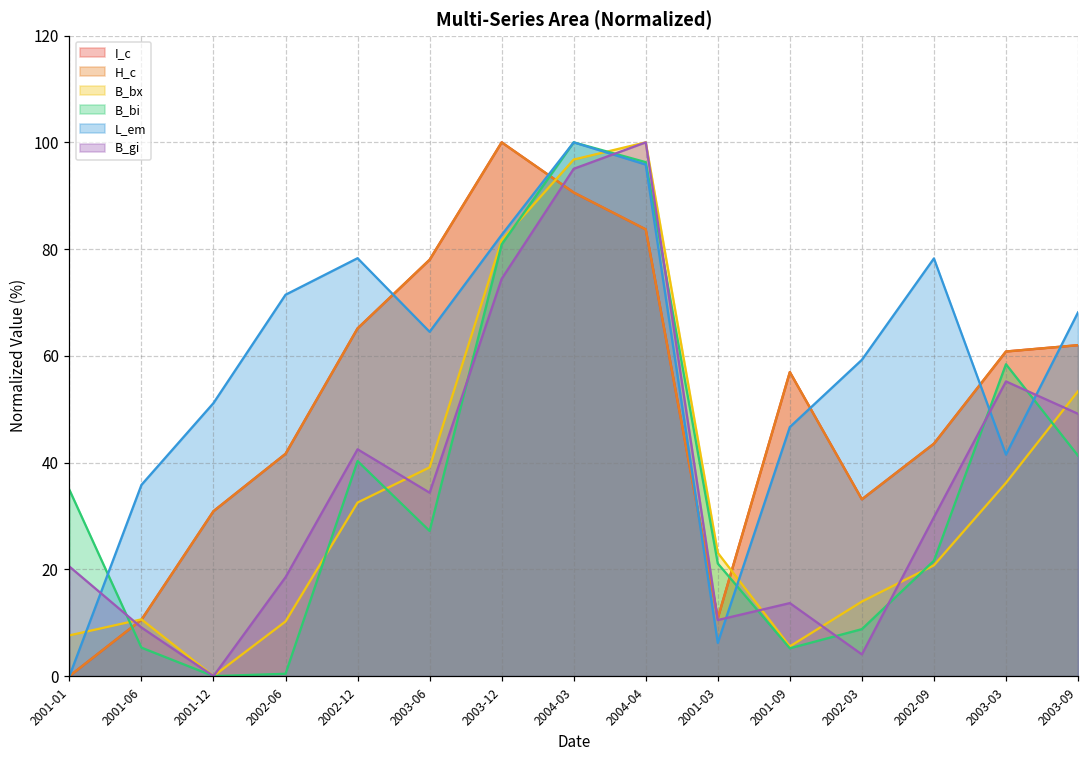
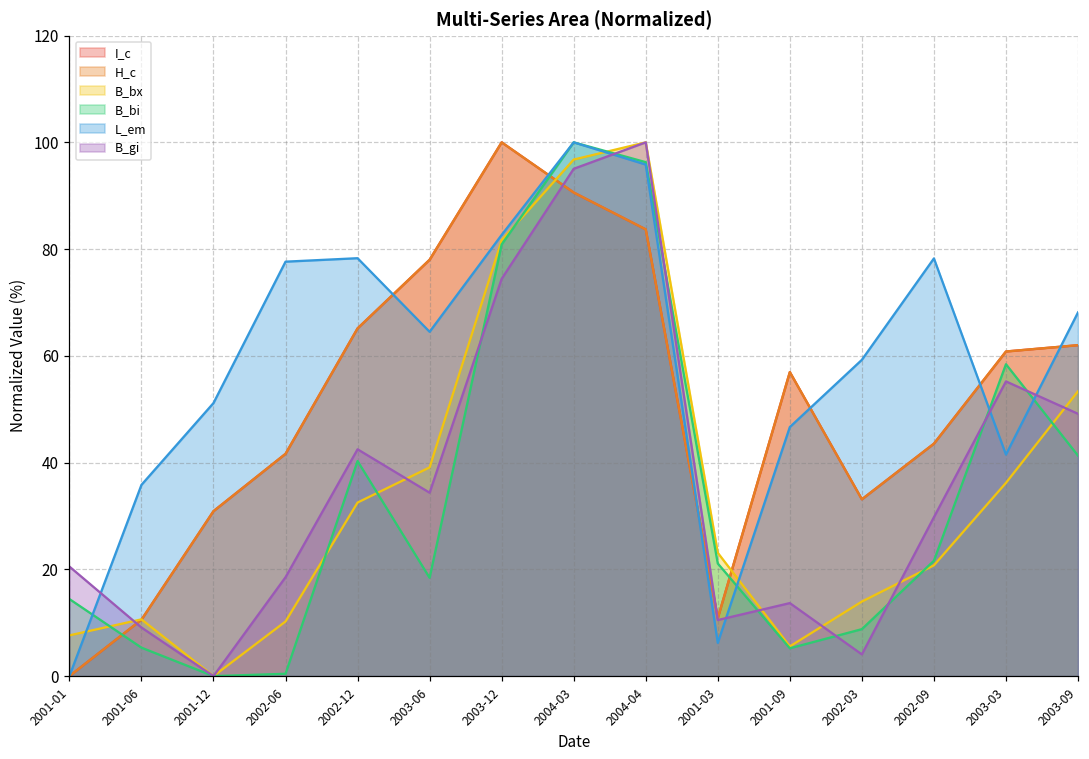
B_bi, 2001-01: 35 -> 14
L_em, 2002-06: 71 -> 78
B_bi, 2003-06: 27 -> 18
